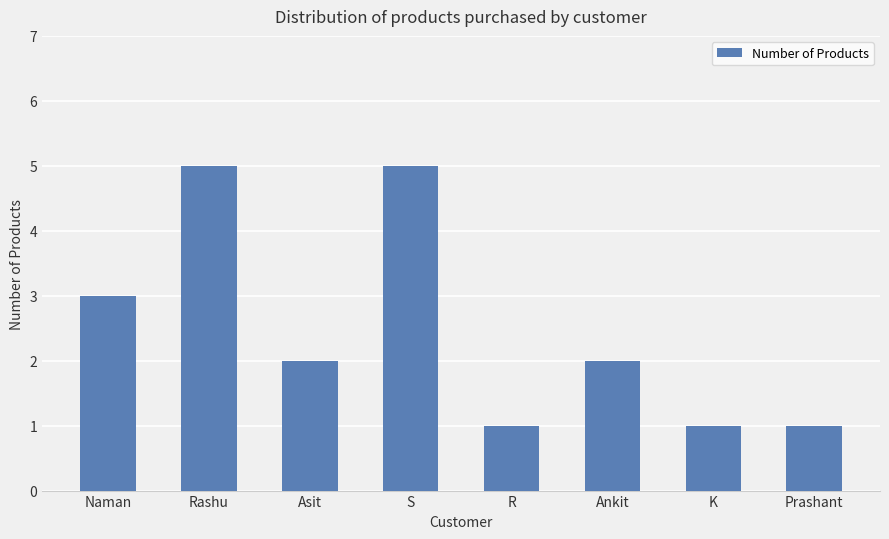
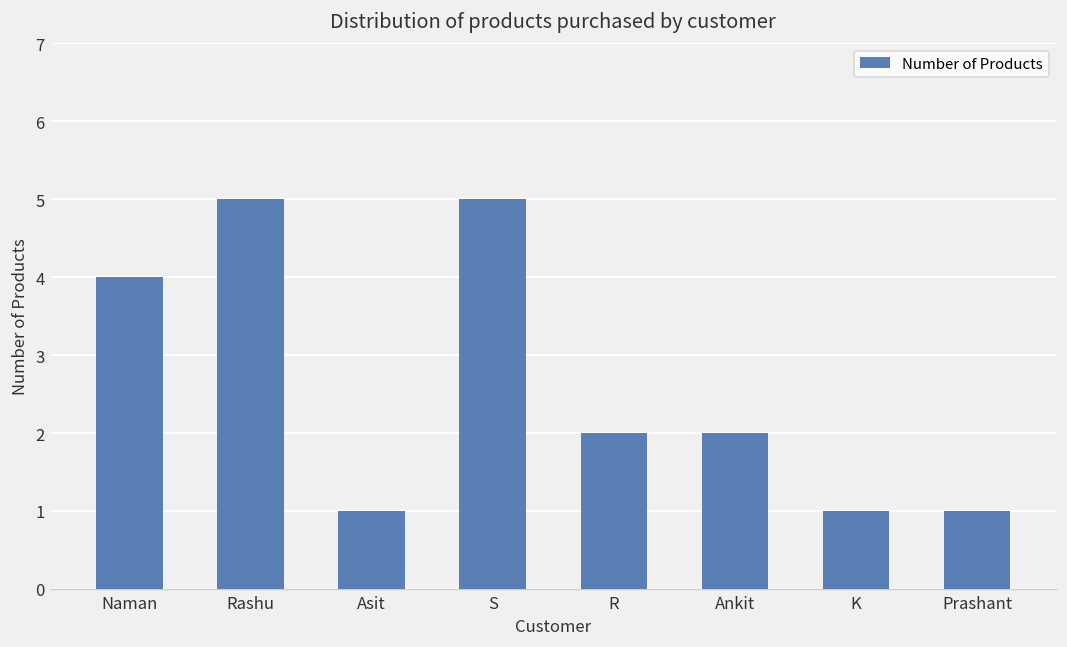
Naman: 3 -> 4
Asit: 2 -> 1
R: 1 -> 2
